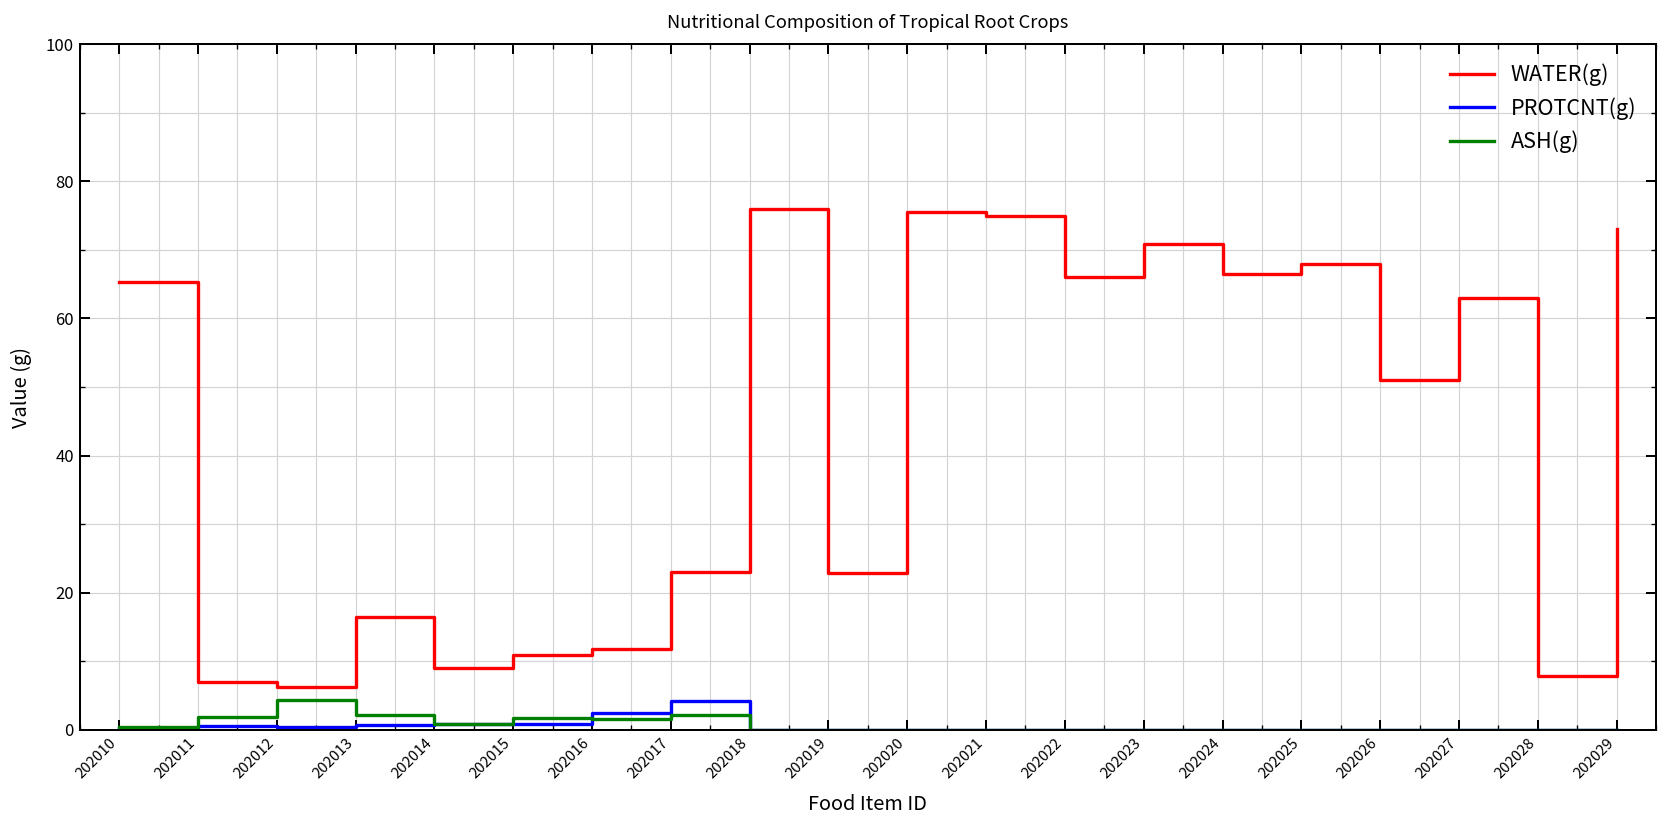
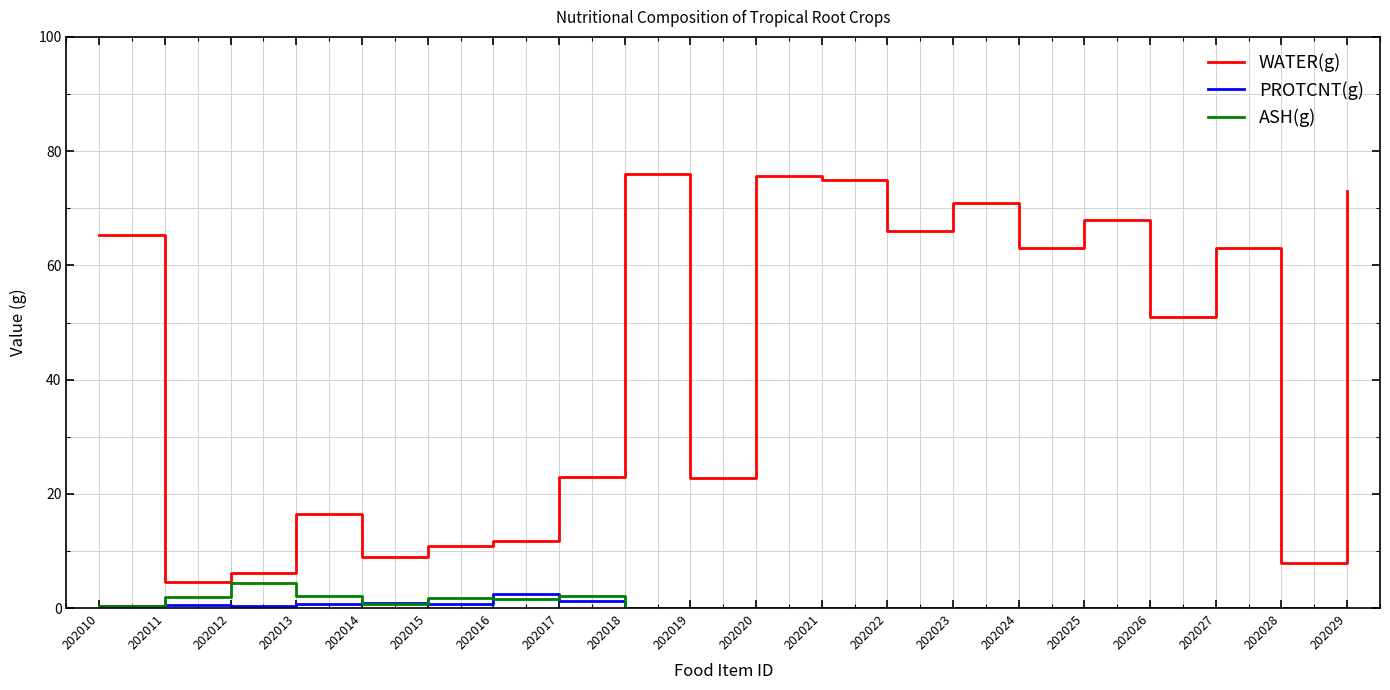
WATER(g), 202011: 7 -> 5
PROTCNT(g), 202017: 4 -> 1
WATER(g), 202024: 67 -> 63
